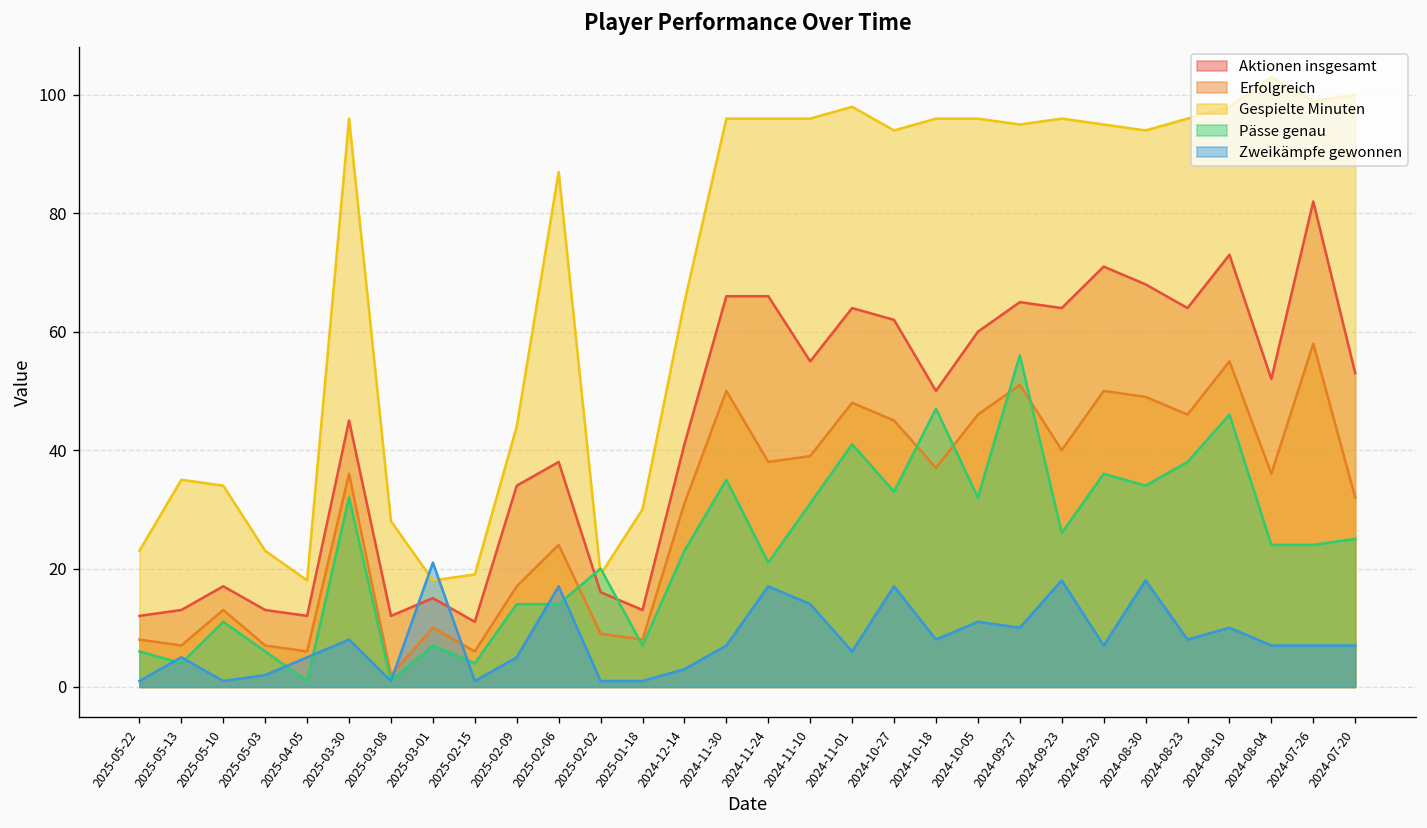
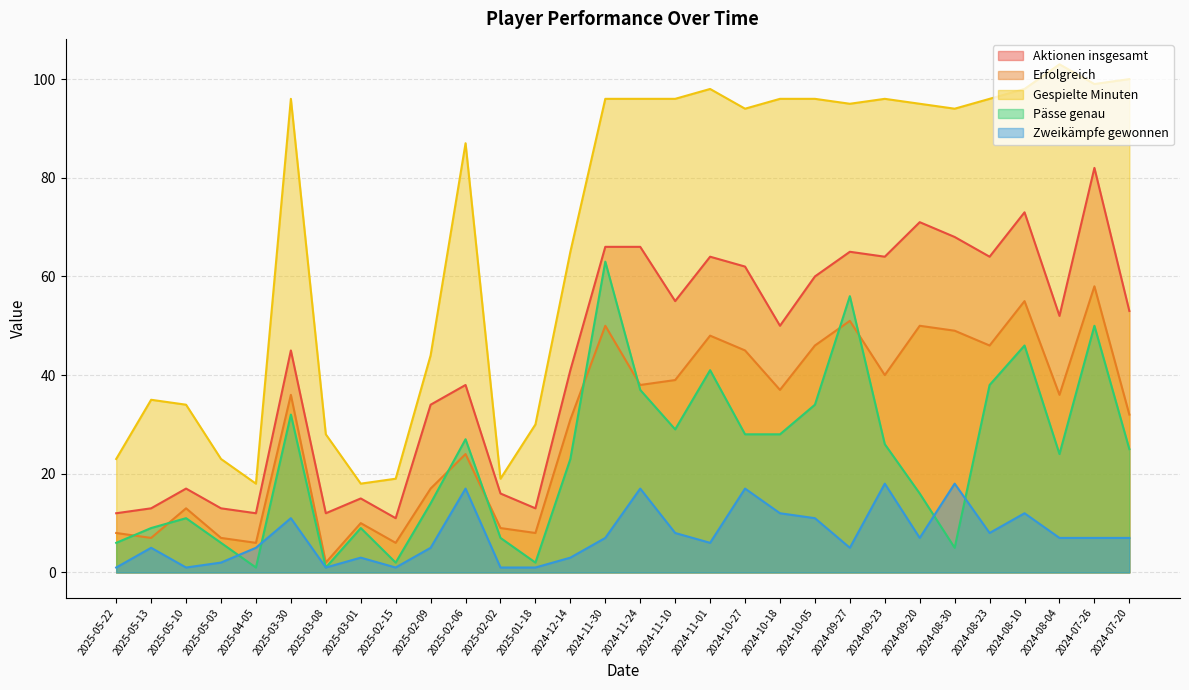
Pässe genau, 2025-05-13: 4 -> 9
Zweikämpfe gewonnen, 2025-03-30: 8 -> 11
Pässe genau, 2025-03-01: 7 -> 9
Zweikämpfe gewonnen, 2025-03-01: 21 -> 3
Pässe genau, 2025-02-15: 4 -> 2
Pässe genau, 2025-02-06: 14 -> 27
Pässe genau, 2025-02-02: 20 -> 7
Pässe genau, 2025-01-18: 7 -> 2
Pässe genau, 2024-11-30: 35 -> 63
Pässe genau, 2024-11-24: 21 -> 37
Pässe genau, 2024-11-10: 31 -> 29
Zweikämpfe gewonnen, 2024-11-10: 14 -> 8
Pässe genau, 2024-10-27: 33 -> 28
Pässe genau, 2024-10-18: 47 -> 28
Zweikämpfe gewonnen, 2024-10-18: 8 -> 12
Pässe genau, 2024-10-05: 32 -> 34
Zweikämpfe gewonnen, 2024-09-27: 10 -> 5
Pässe genau, 2024-09-20: 36 -> 16
Pässe genau, 2024-08-30: 34 -> 5
Zweikämpfe gewonnen, 2024-08-10: 10 -> 12
Pässe genau, 2024-07-26: 24 -> 50
